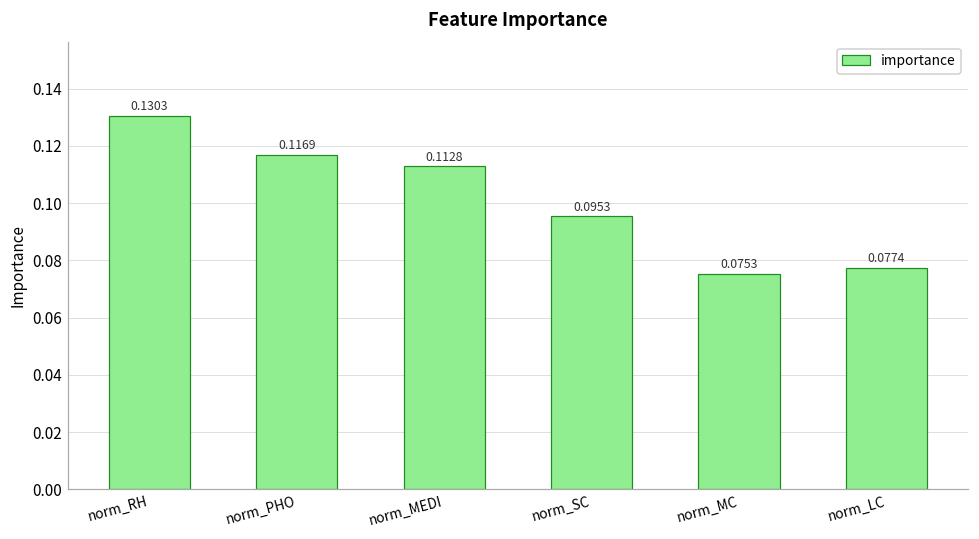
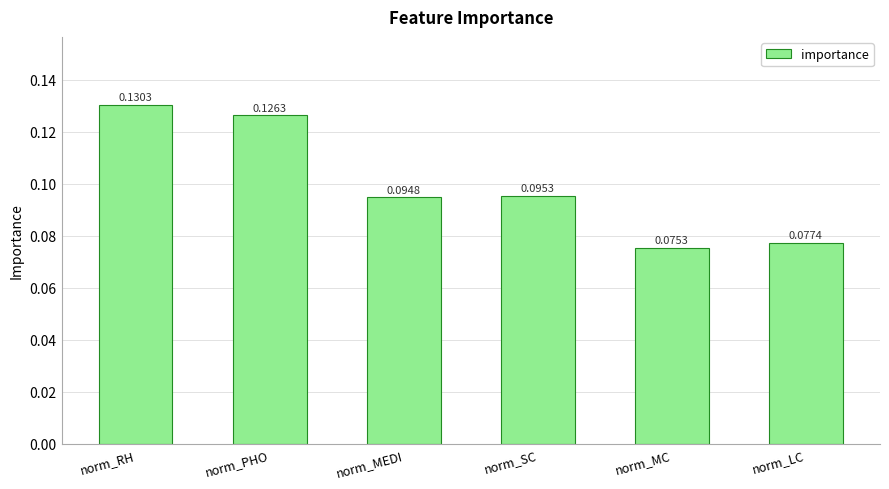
norm_PHO: 0.1169 -> 0.1263
norm_MEDI: 0.1128 -> 0.0948
